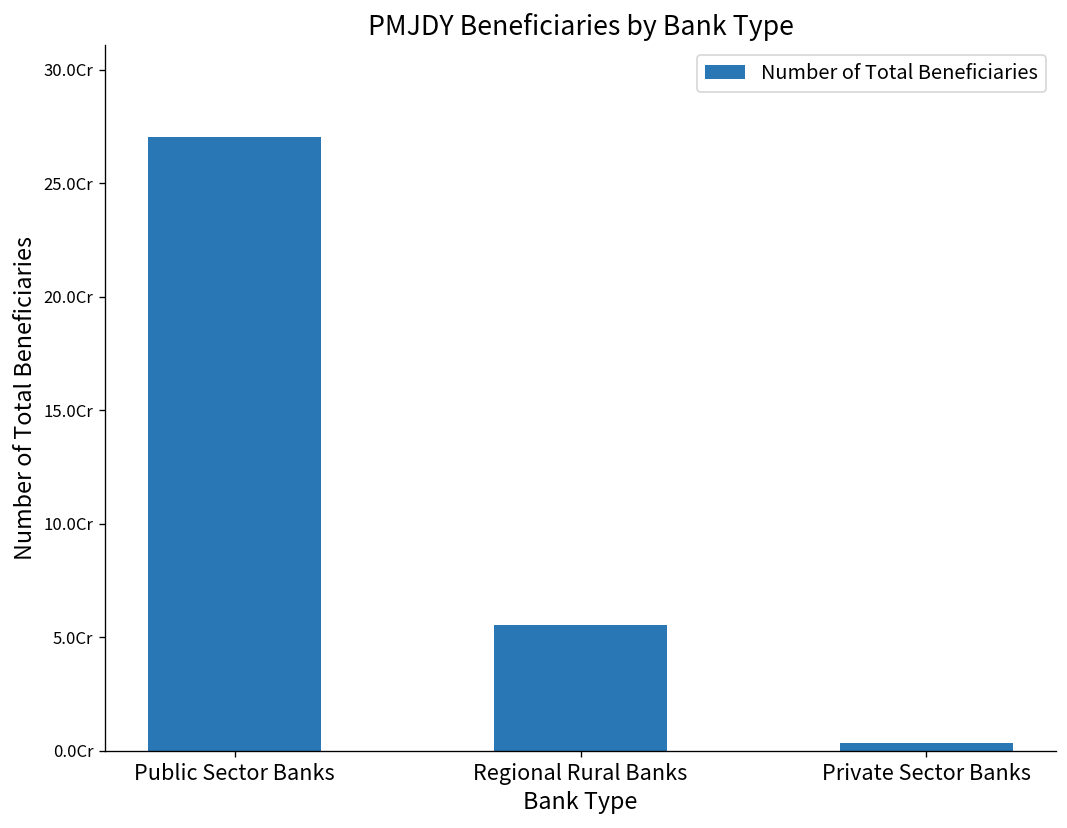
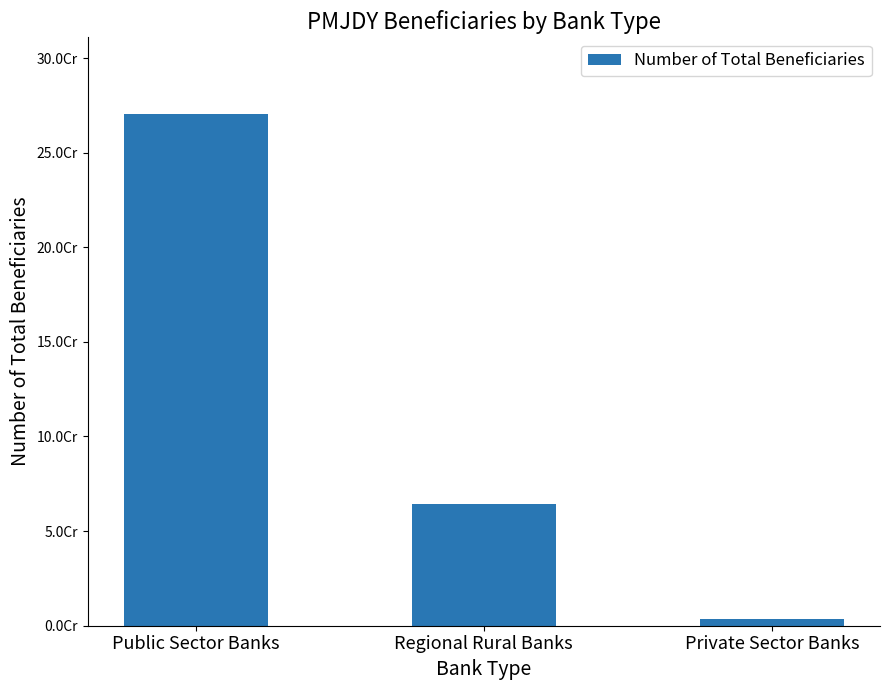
Regional Rural Banks: 5.5Cr -> 6.5Cr
